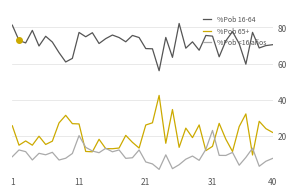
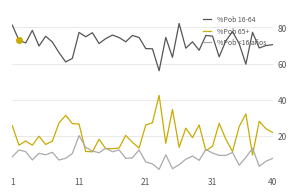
%Pob <16 años, 31: 23 -> 11
